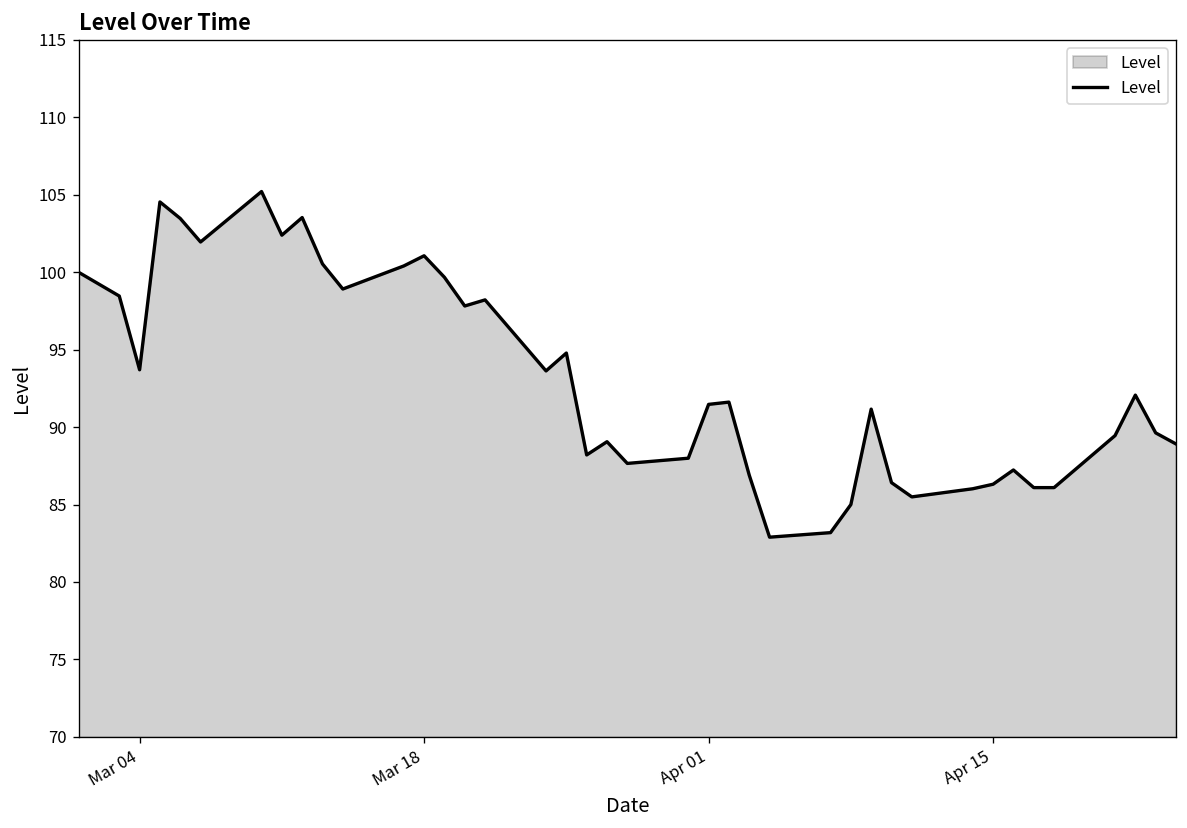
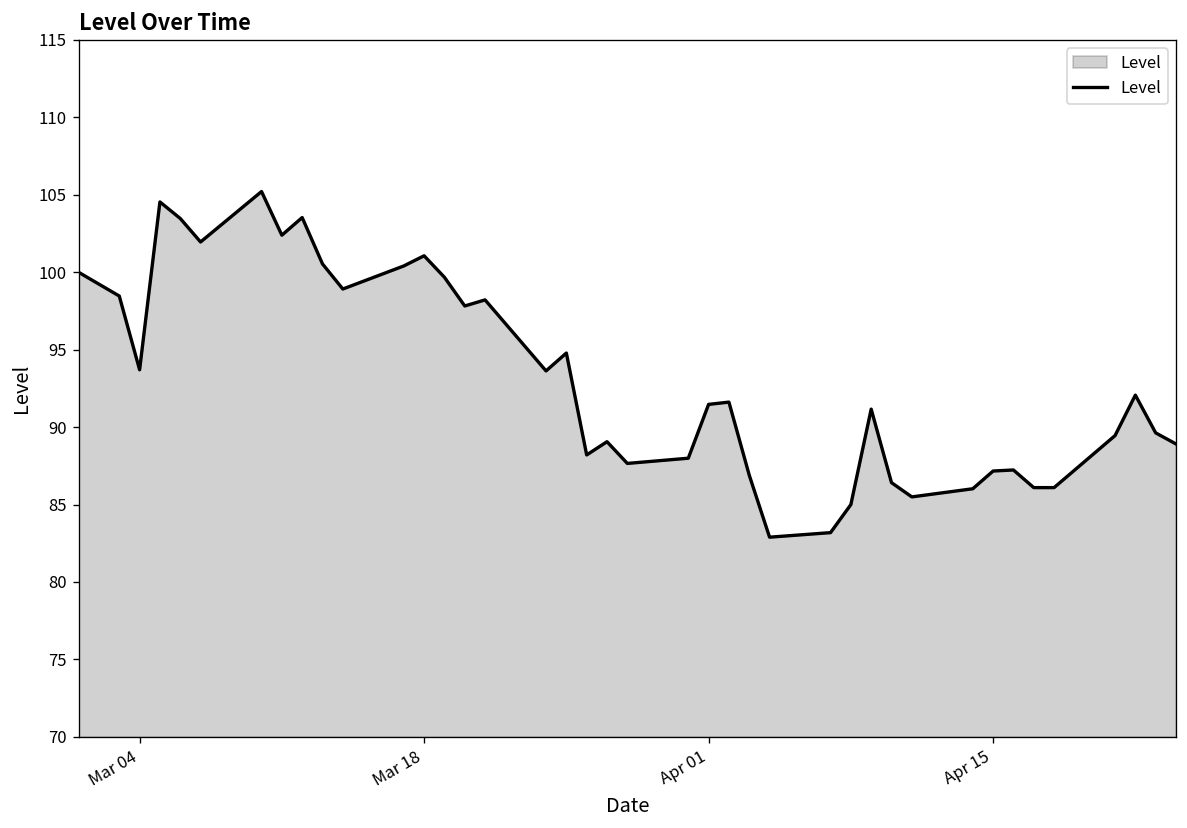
Apr 15: 86.3 -> 87.2
